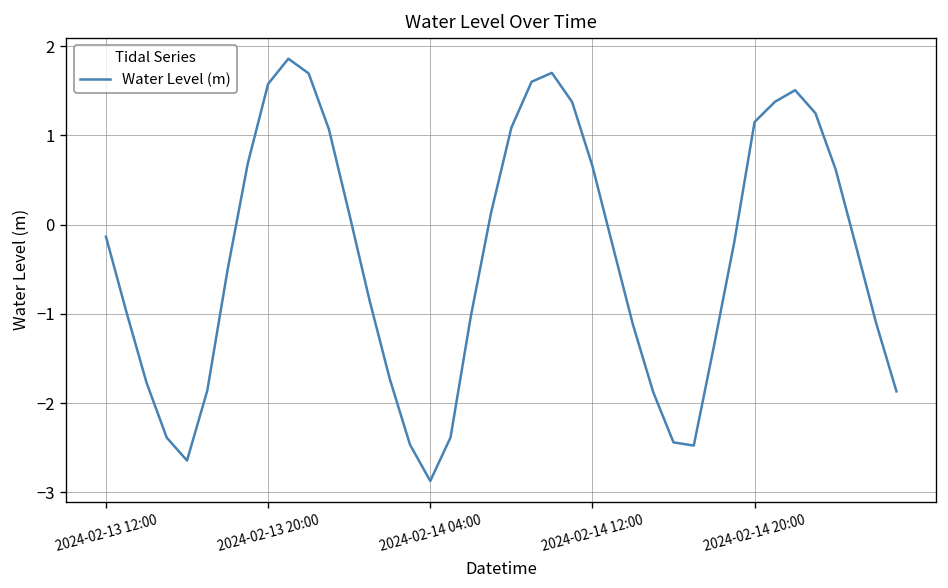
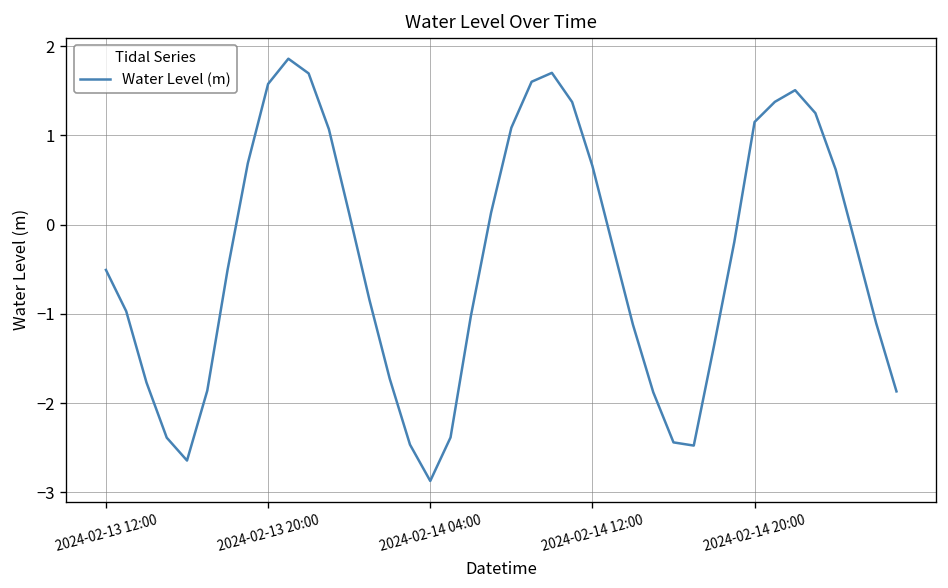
2024-02-13 12:00: -0.1 -> -0.5
